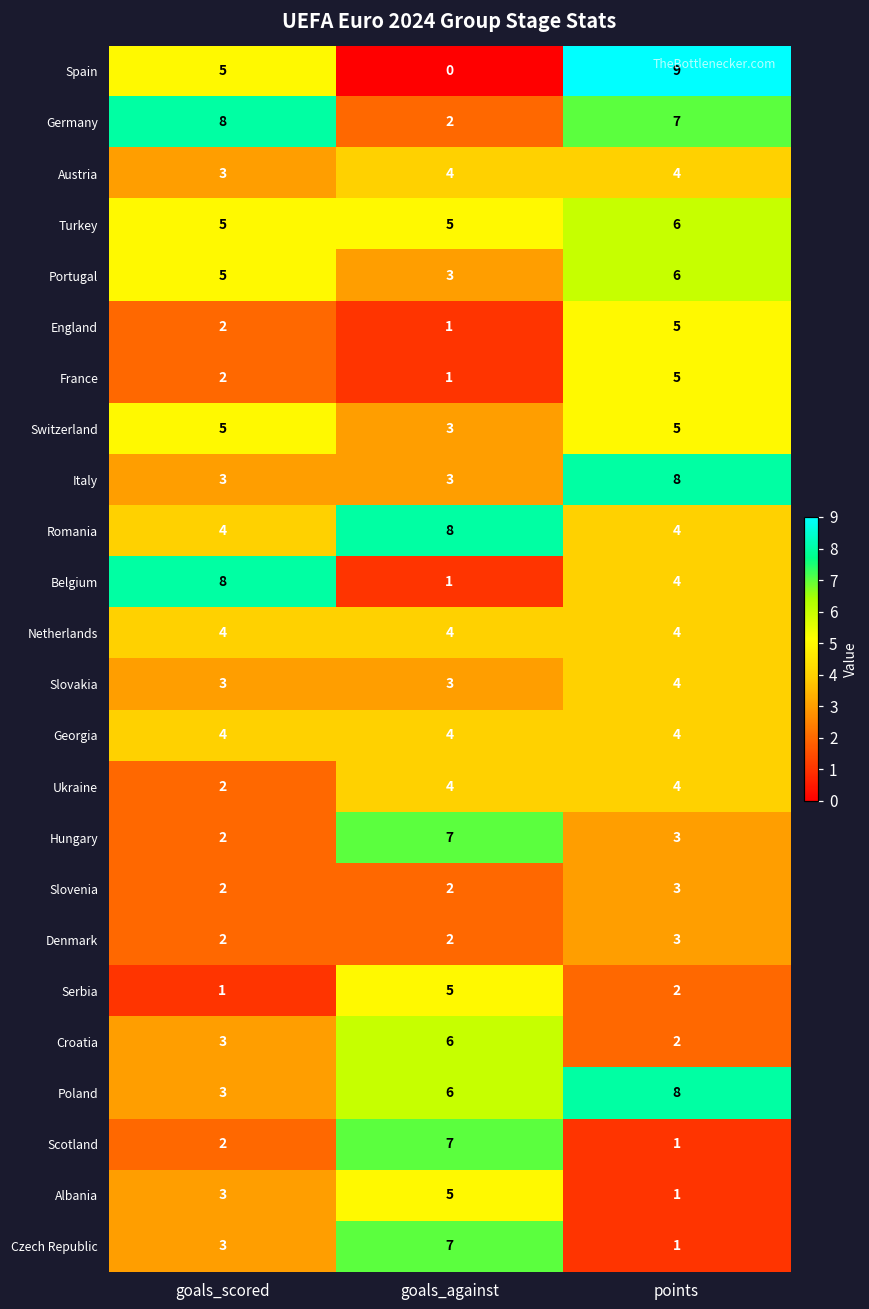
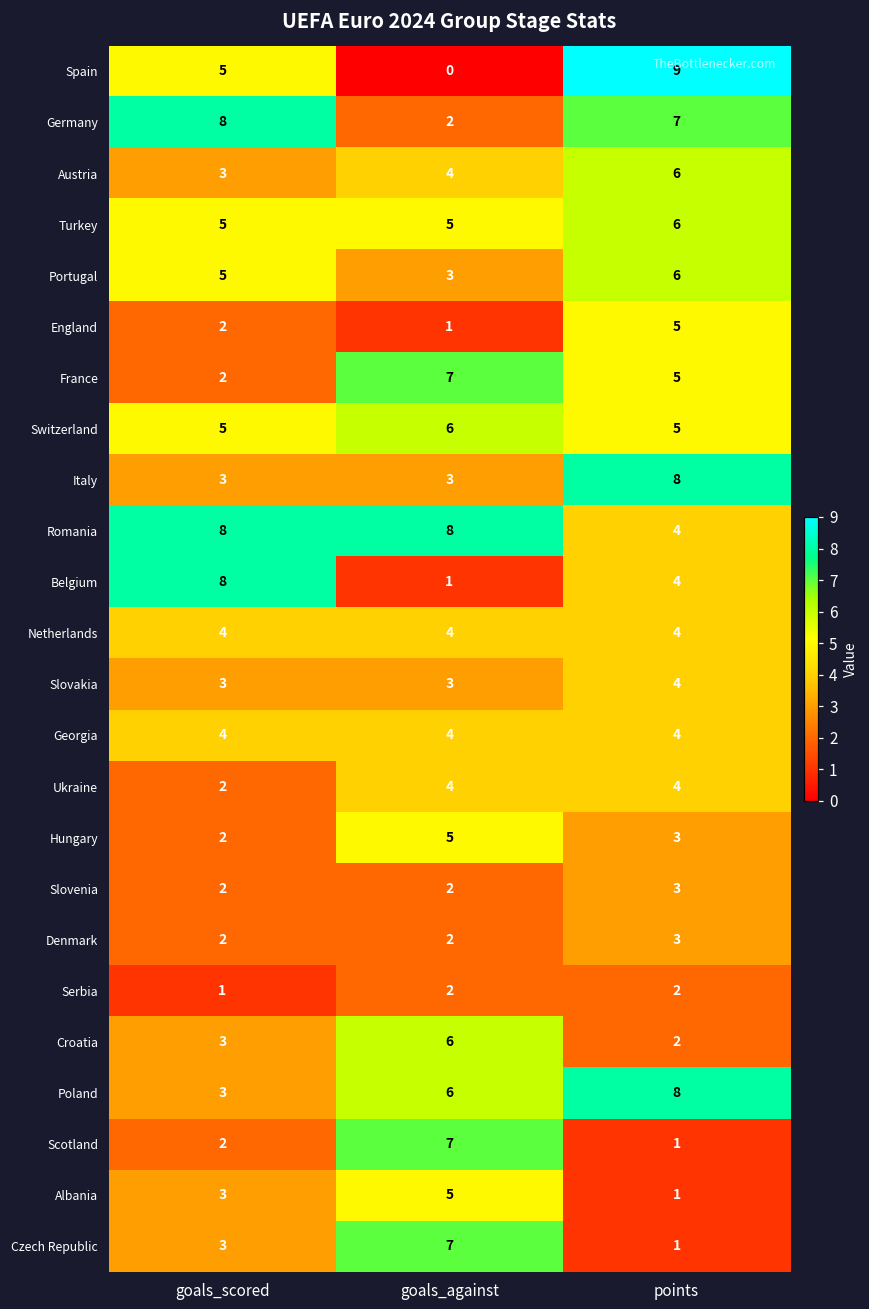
Austria, points: 4 -> 6
France, goals_against: 1 -> 7
Switzerland, goals_against: 3 -> 6
Romania, goals_scored: 4 -> 8
Hungary, goals_against: 7 -> 5
Serbia, goals_against: 5 -> 2
